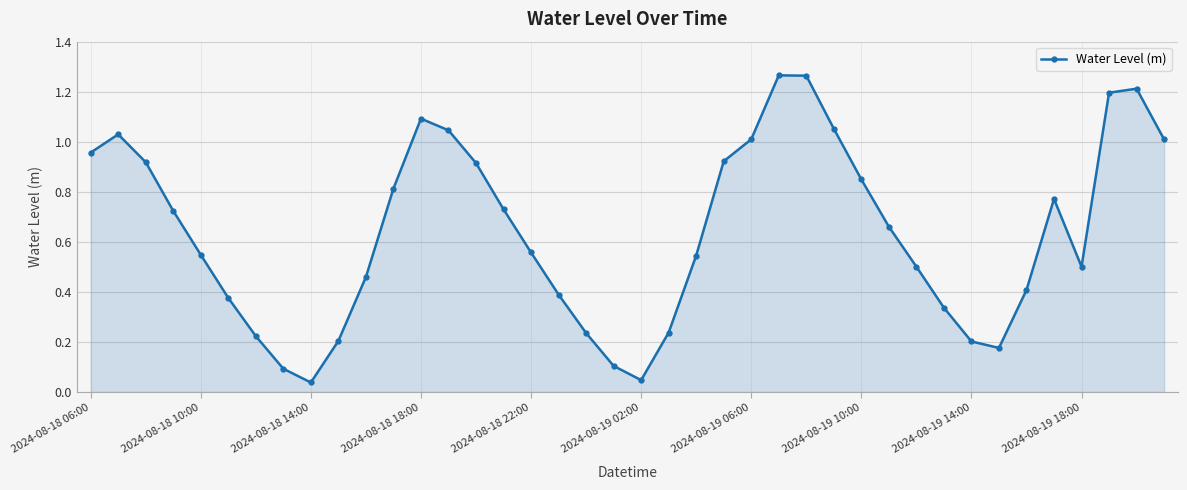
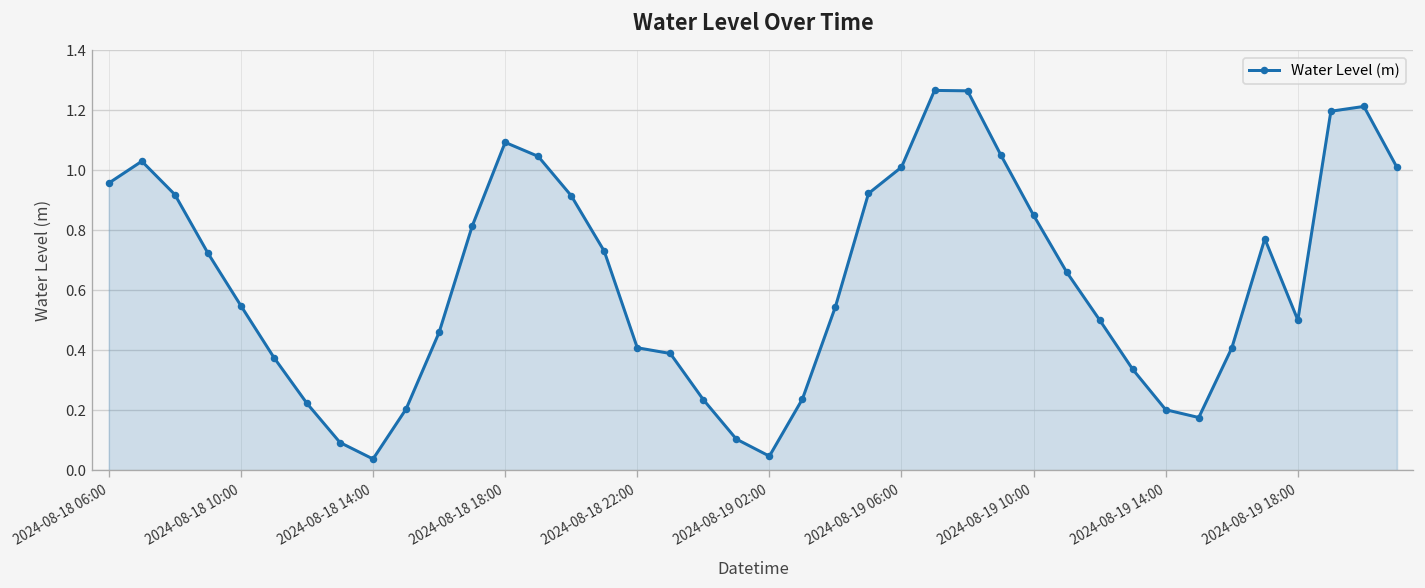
2024-08-18 22:00: 0.56 -> 0.41
